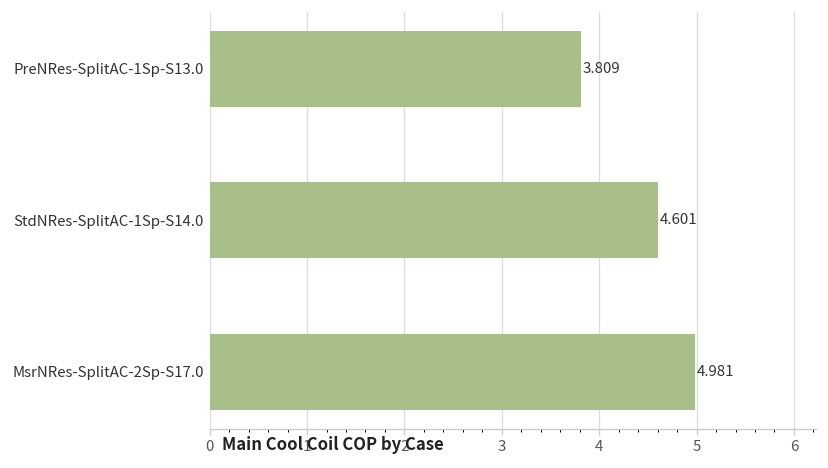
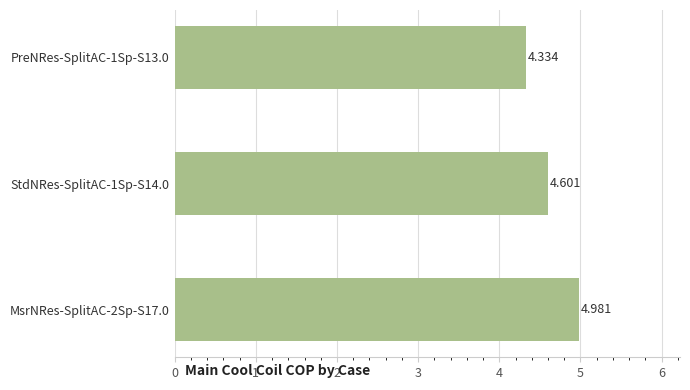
PreNRes-SplitAC-1Sp-S13.0: 3.809 -> 4.334
